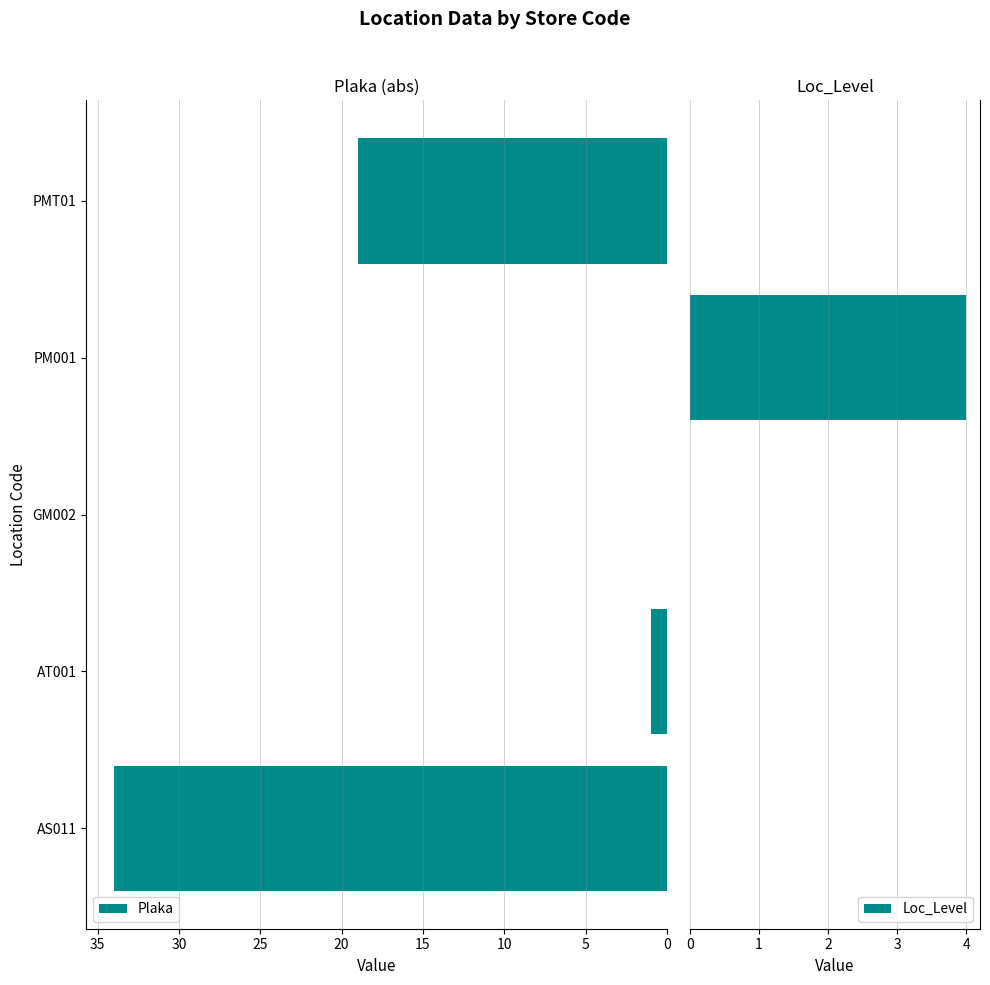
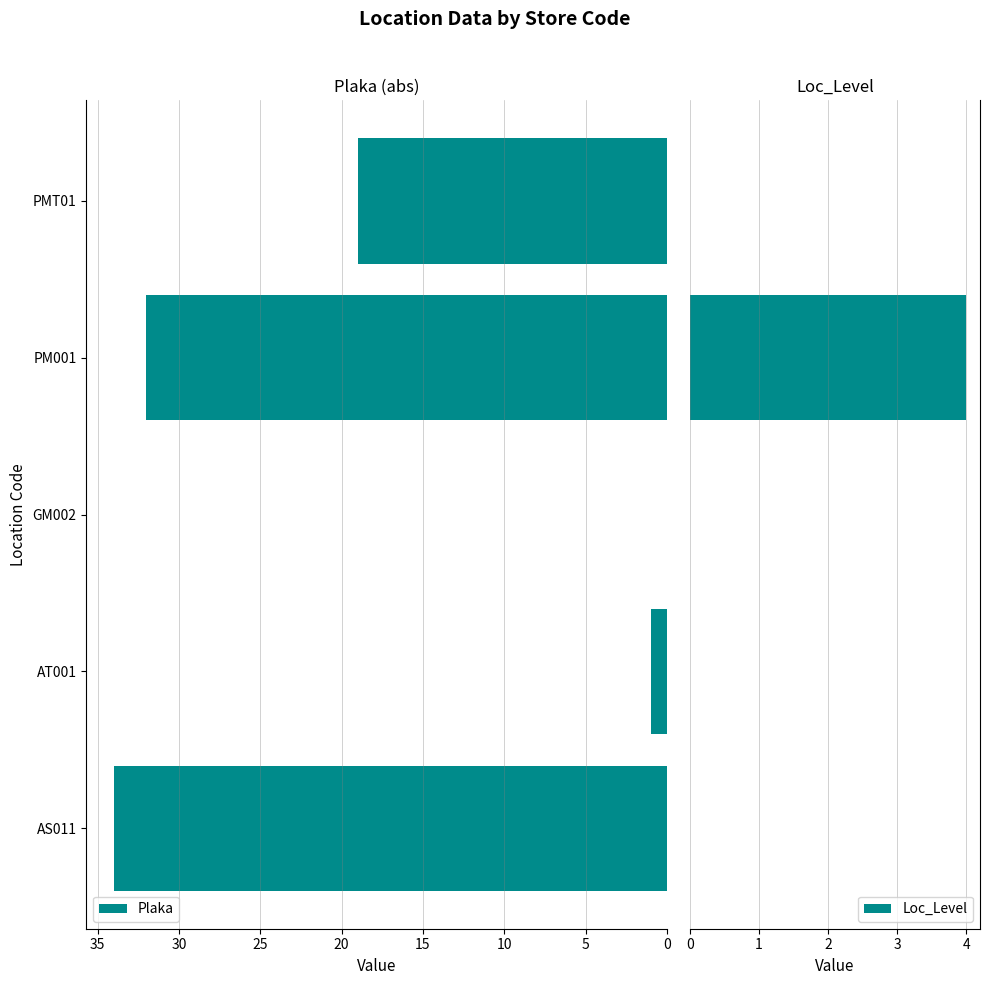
Plaka (abs), PM001: 0 -> 32
